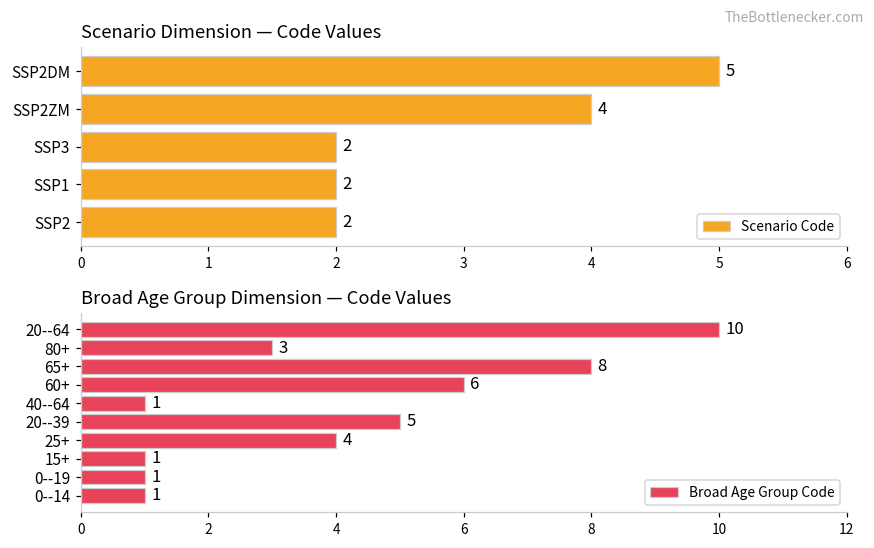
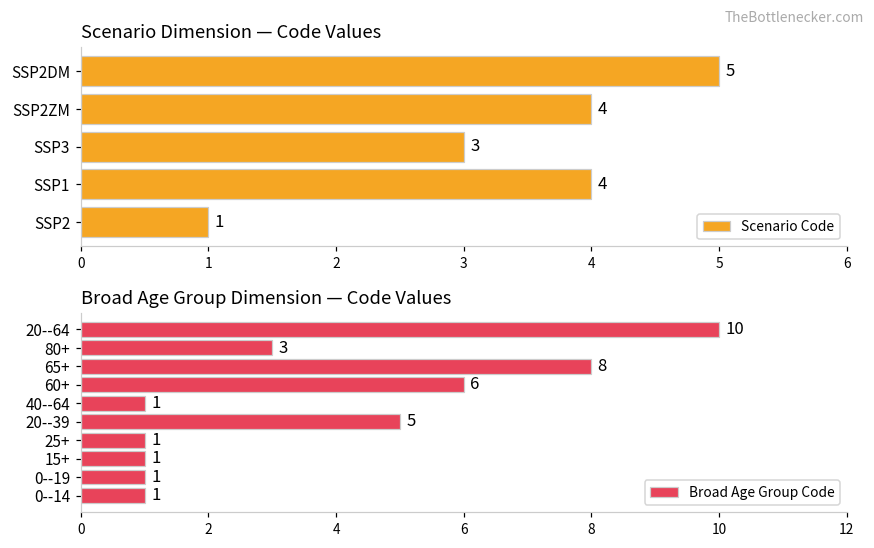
Scenario Dimension — Code Values, SSP3: 2 -> 3
Scenario Dimension — Code Values, SSP1: 2 -> 4
Scenario Dimension — Code Values, SSP2: 2 -> 1
Broad Age Group Dimension — Code Values, 25+: 4 -> 1
